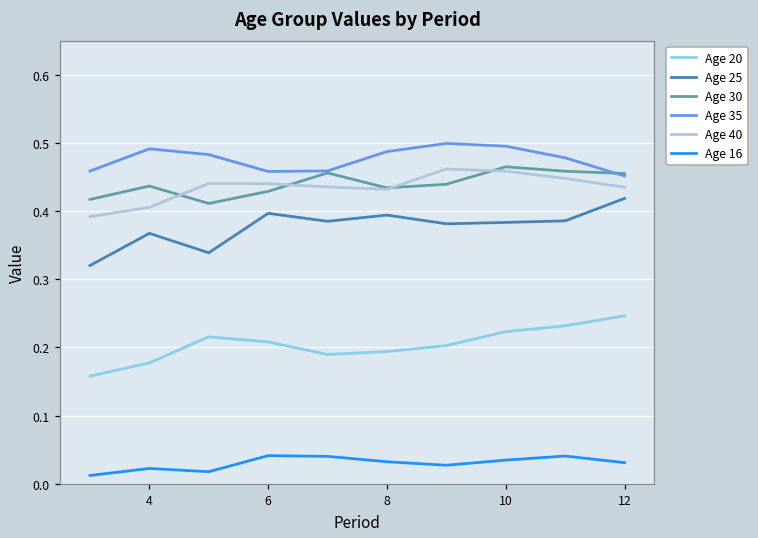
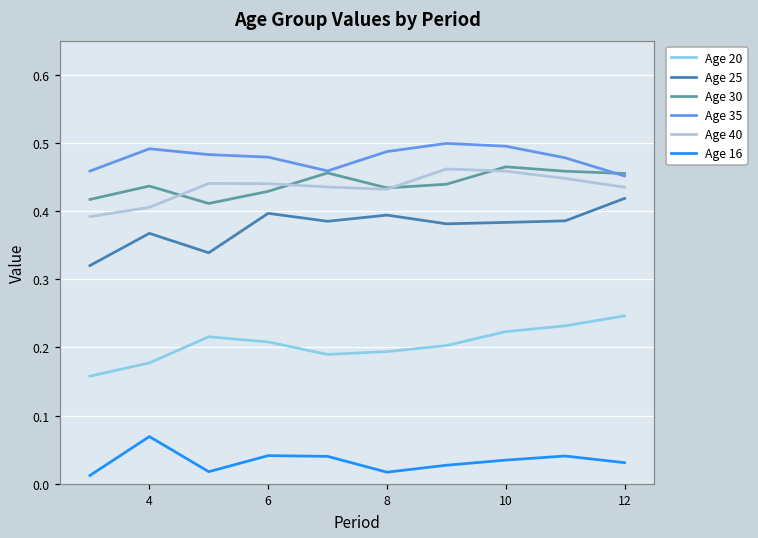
Age 16, 4: 0.02 -> 0.07
Age 35, 6: 0.46 -> 0.48
Age 16, 8: 0.03 -> 0.02
